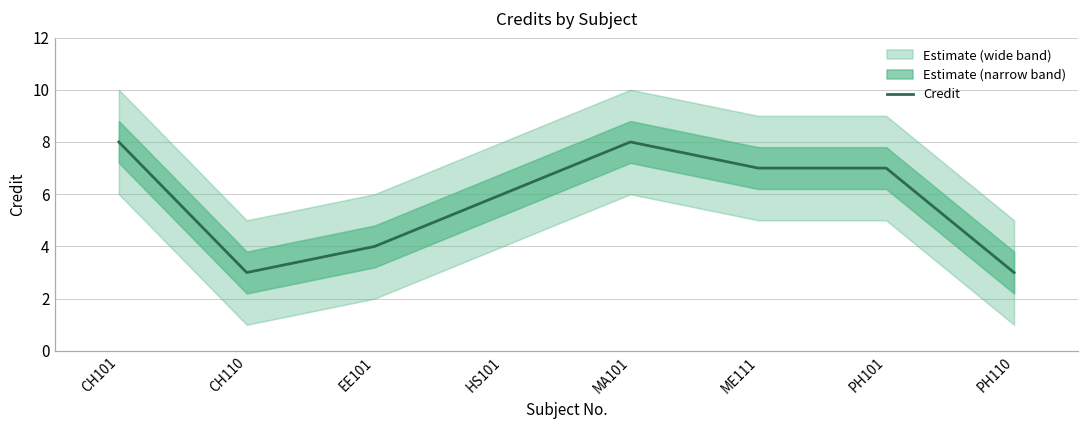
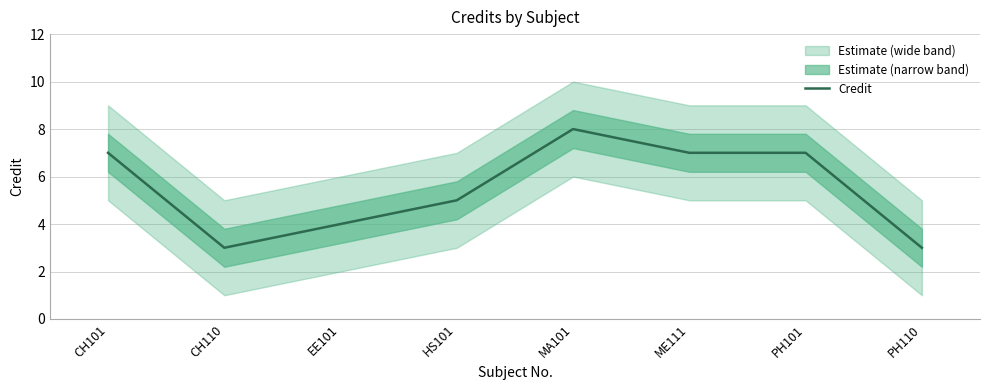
Credit, CH101: 8 -> 7
Credit, HS101: 6 -> 5
